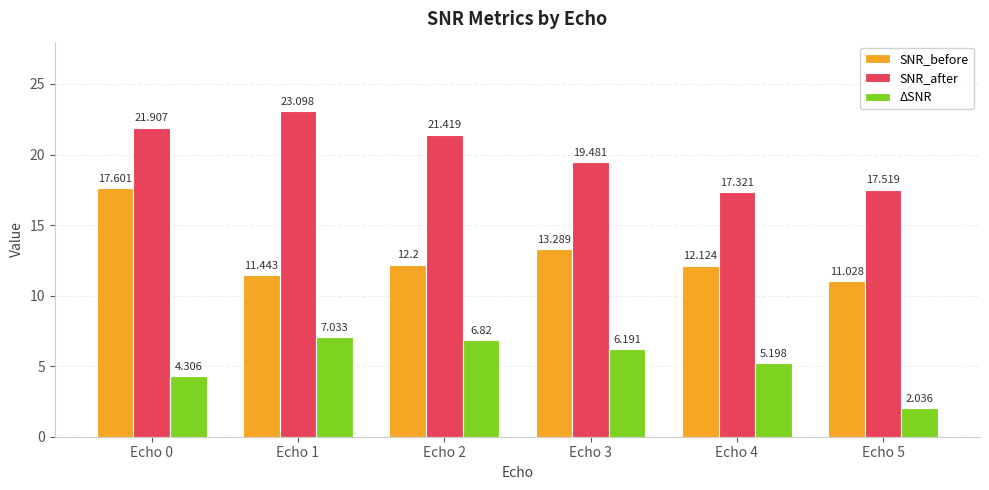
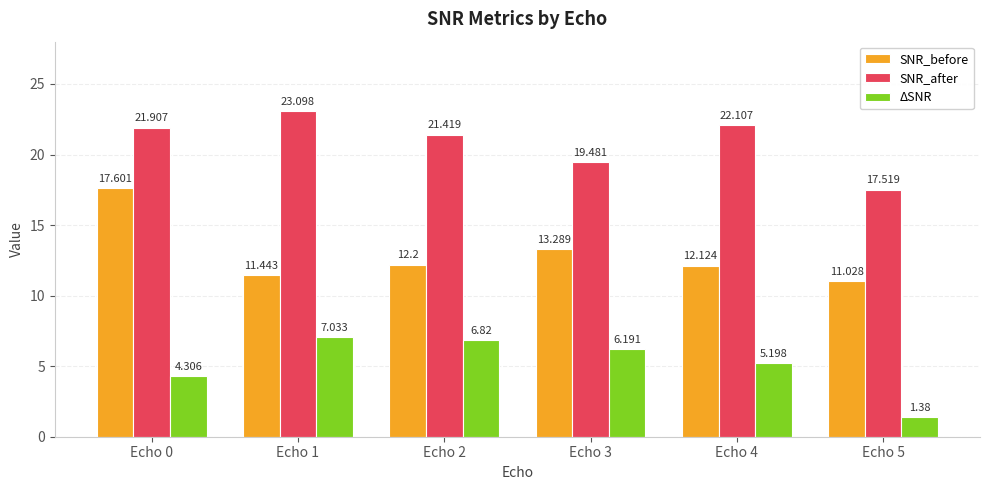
SNR_after, Echo 4: 17.321 -> 22.107
ΔSNR, Echo 5: 2.036 -> 1.38
